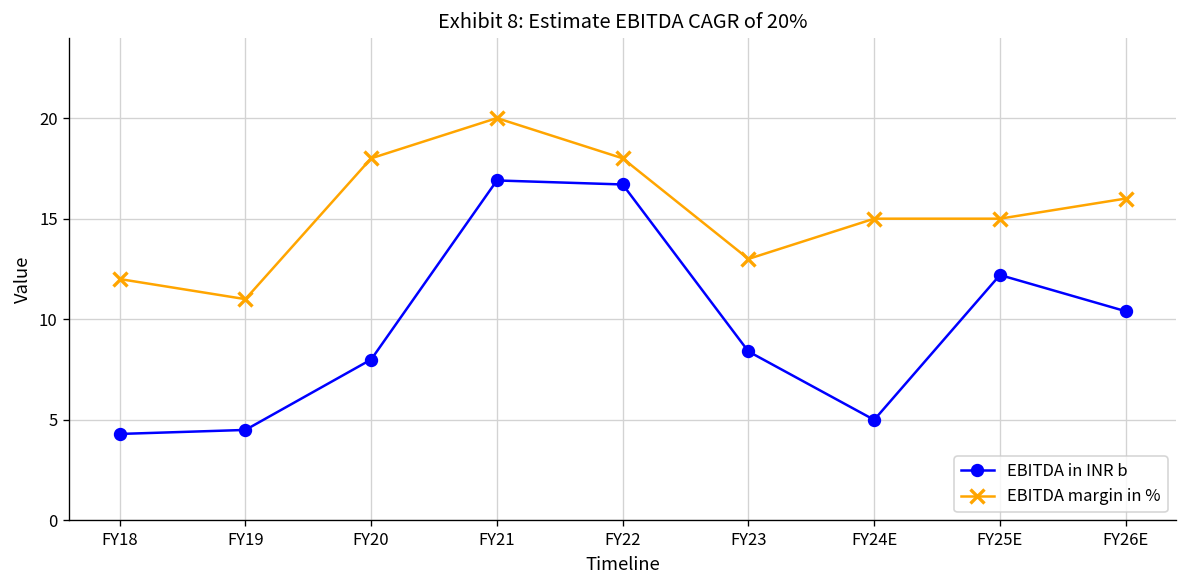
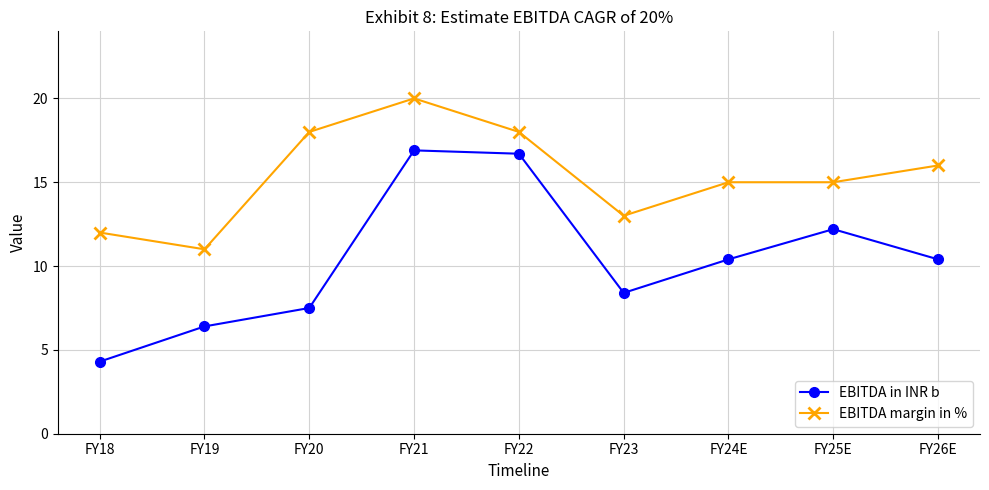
EBITDA in INR b, FY19: 4.5 -> 6.4
EBITDA in INR b, FY20: 8.0 -> 7.5
EBITDA in INR b, FY24E: 5.0 -> 10.4
